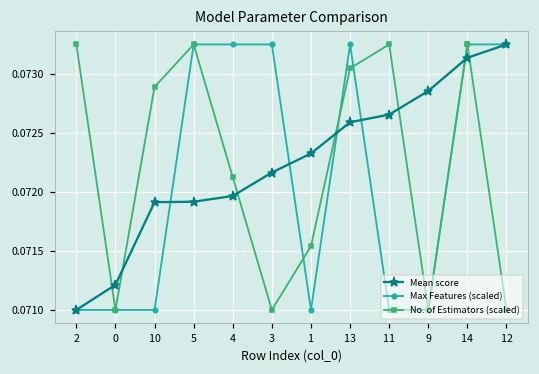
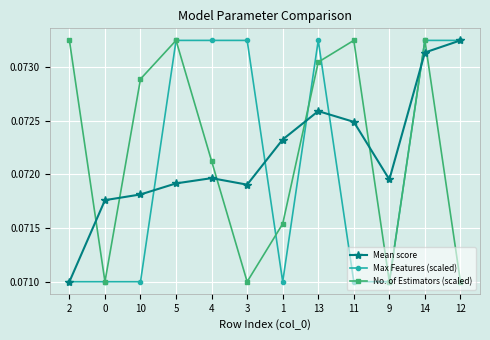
Mean score, 0: 0.07121 -> 0.07176
Mean score, 10: 0.07191 -> 0.07181
Mean score, 3: 0.07216 -> 0.07190
Mean score, 11: 0.07265 -> 0.07249
Mean score, 9: 0.07285 -> 0.07195
